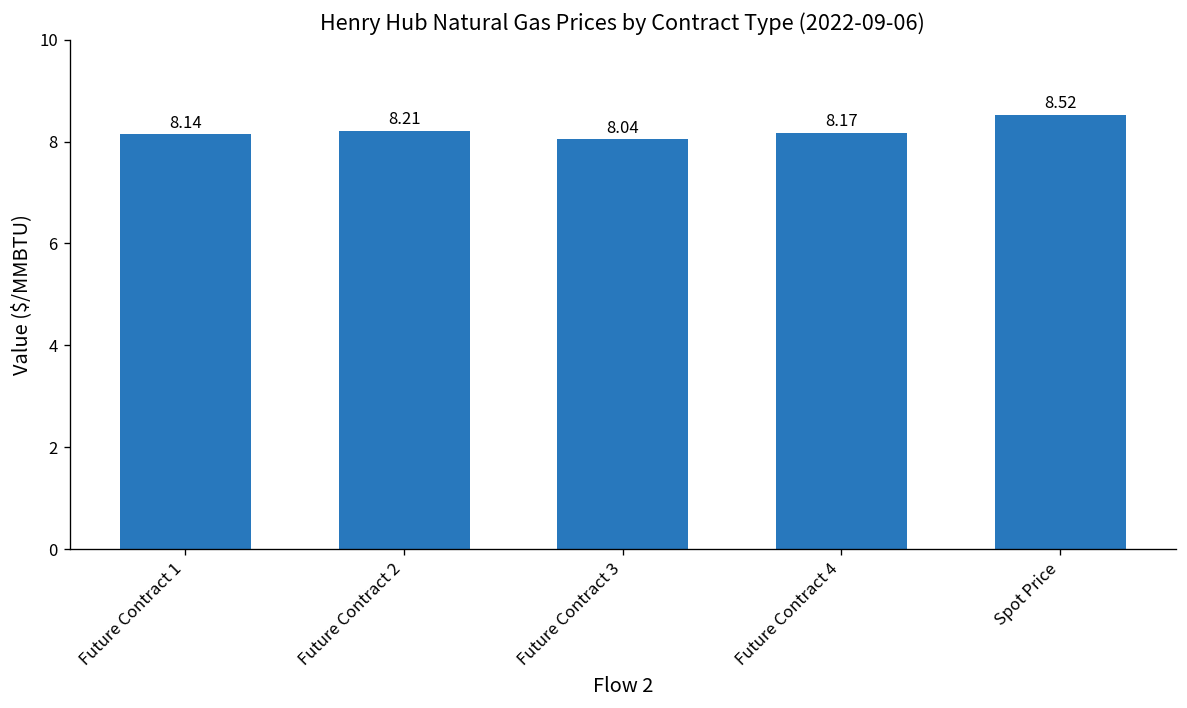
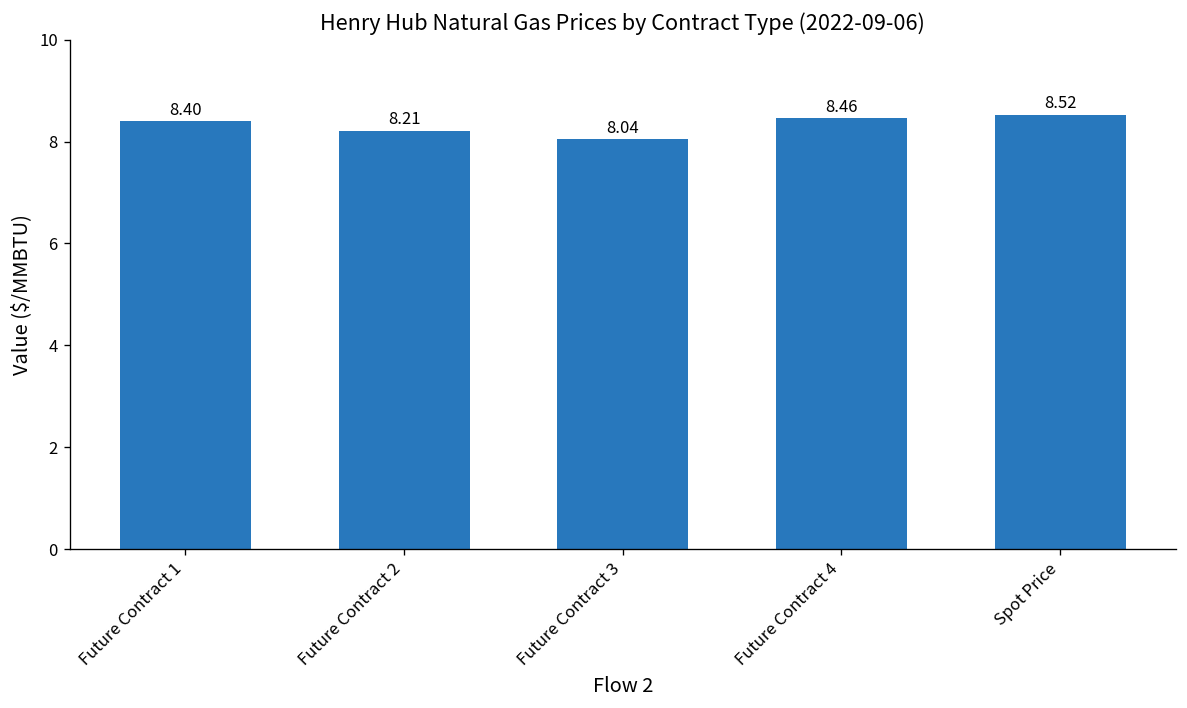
Future Contract 1: 8.14 -> 8.40
Future Contract 4: 8.17 -> 8.46
